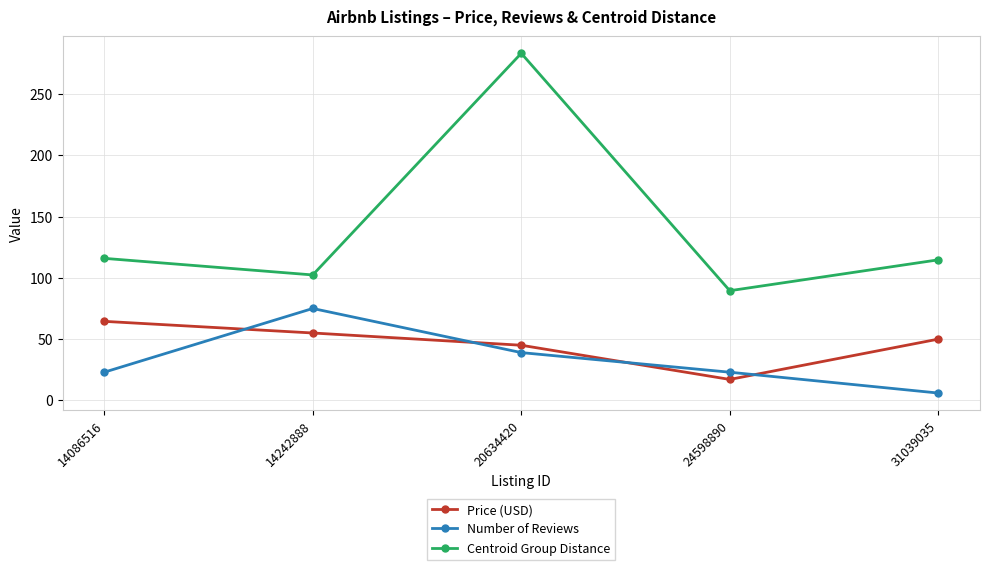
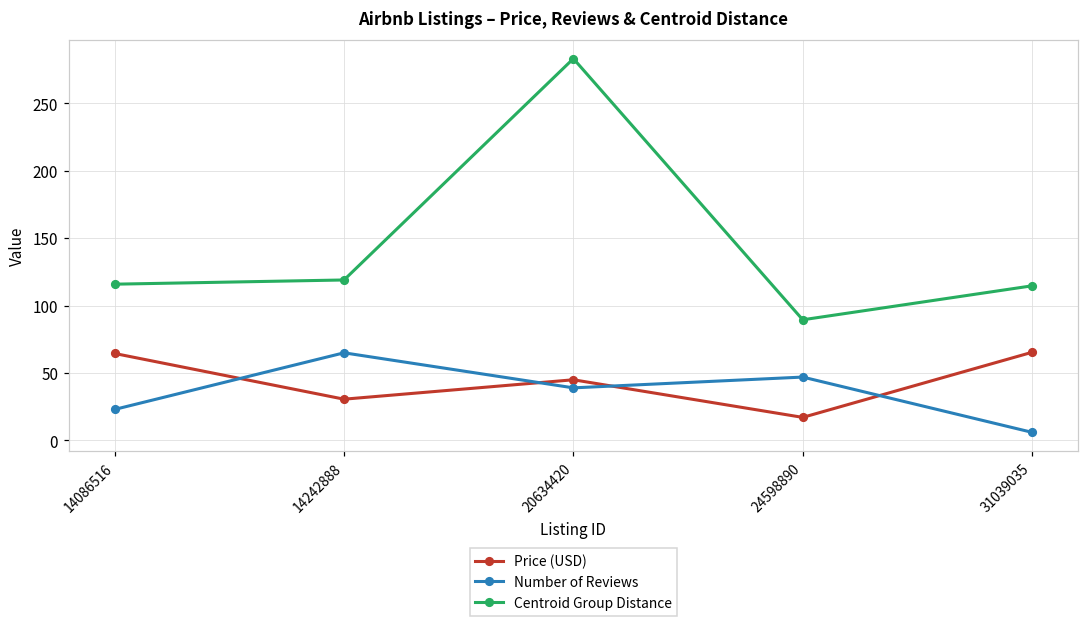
Price (USD), 14242888: 55 -> 31
Number of Reviews, 14242888: 75 -> 65
Centroid Group Distance, 14242888: 102 -> 119
Number of Reviews, 24598890: 23 -> 47
Price (USD), 31039035: 50 -> 65
